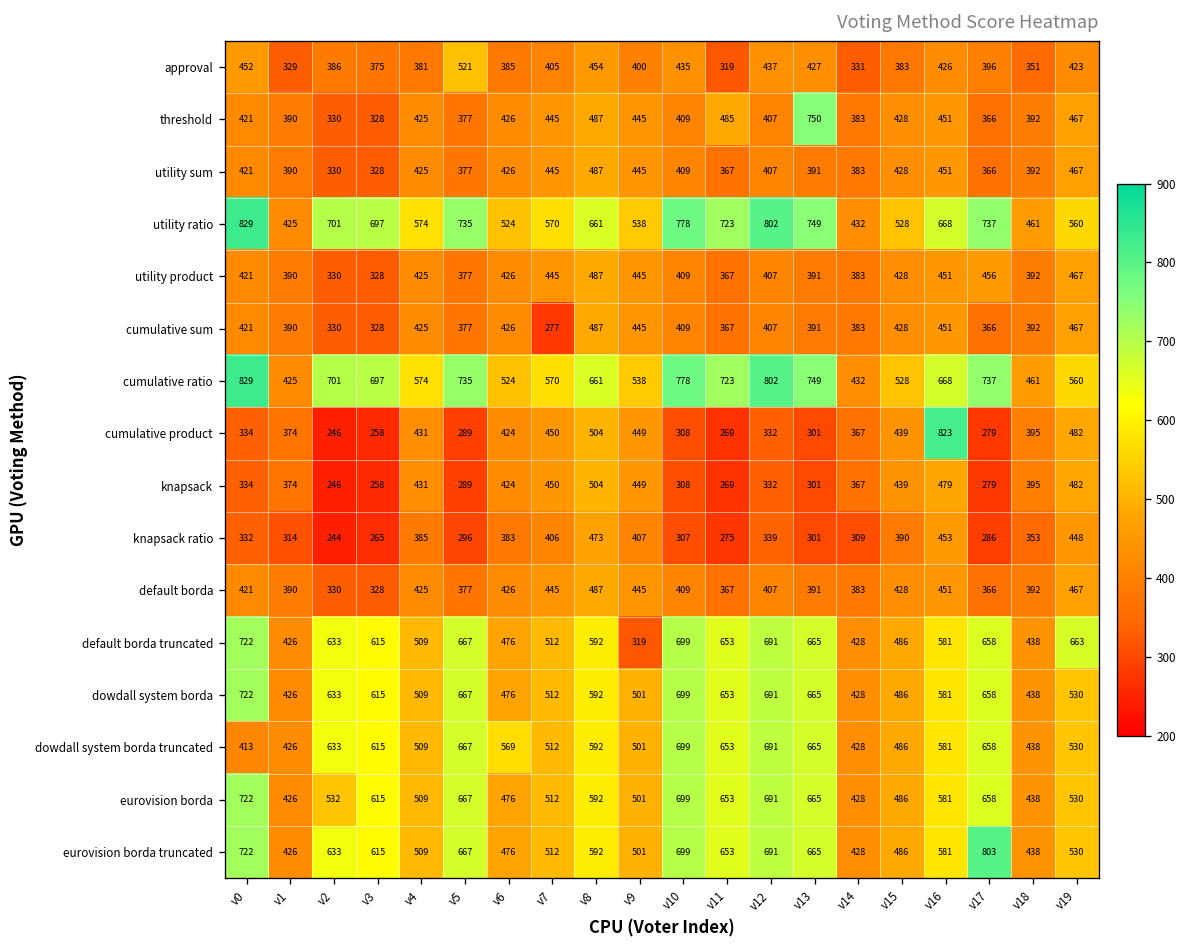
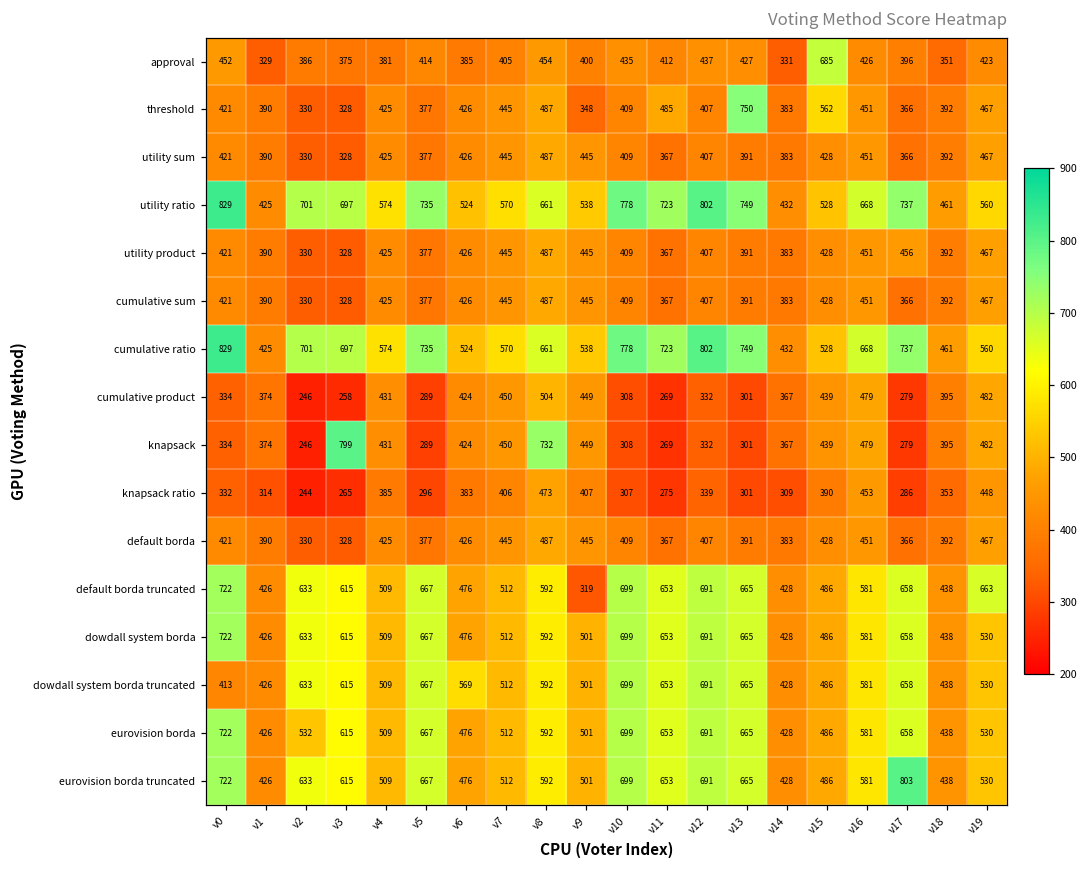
approval, v5: 521 -> 414
approval, v11: 319 -> 412
approval, v15: 383 -> 685
threshold, v9: 445 -> 348
threshold, v15: 428 -> 562
cumulative sum, v7: 277 -> 445
cumulative product, v16: 823 -> 479
knapsack, v3: 258 -> 799
knapsack, v8: 504 -> 732
